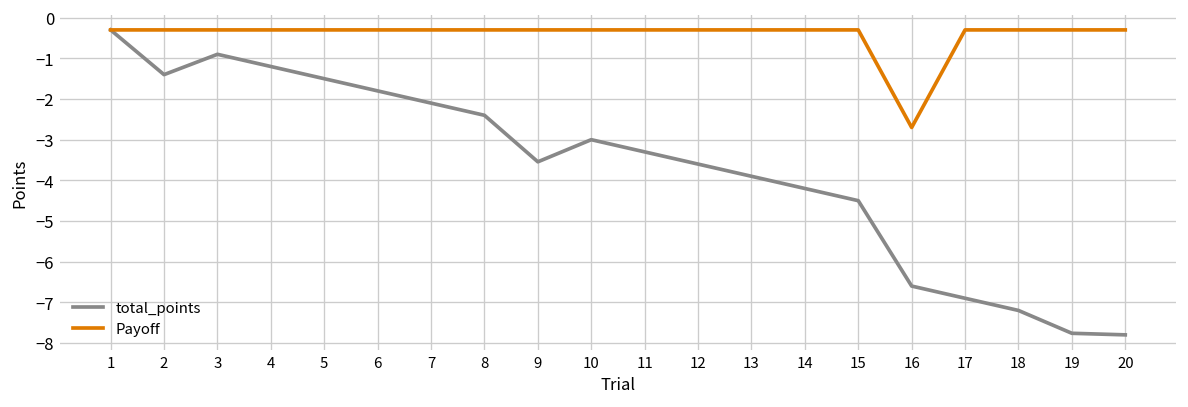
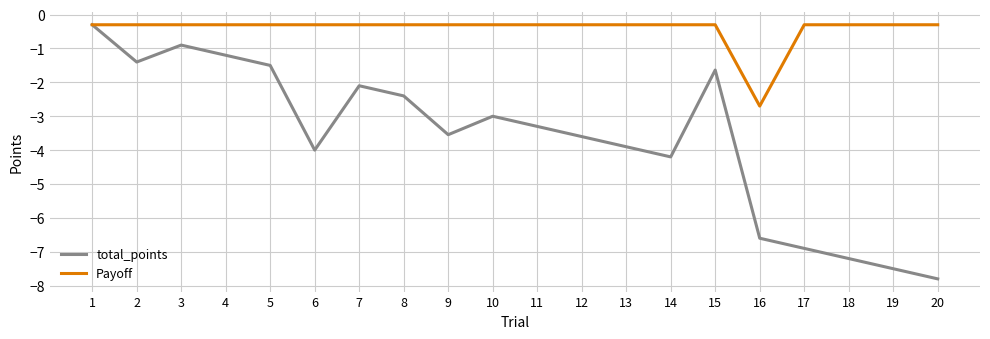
total_points, 6: -1.8 -> -4.0
total_points, 15: -4.5 -> -1.6
total_points, 19: -7.8 -> -7.5
